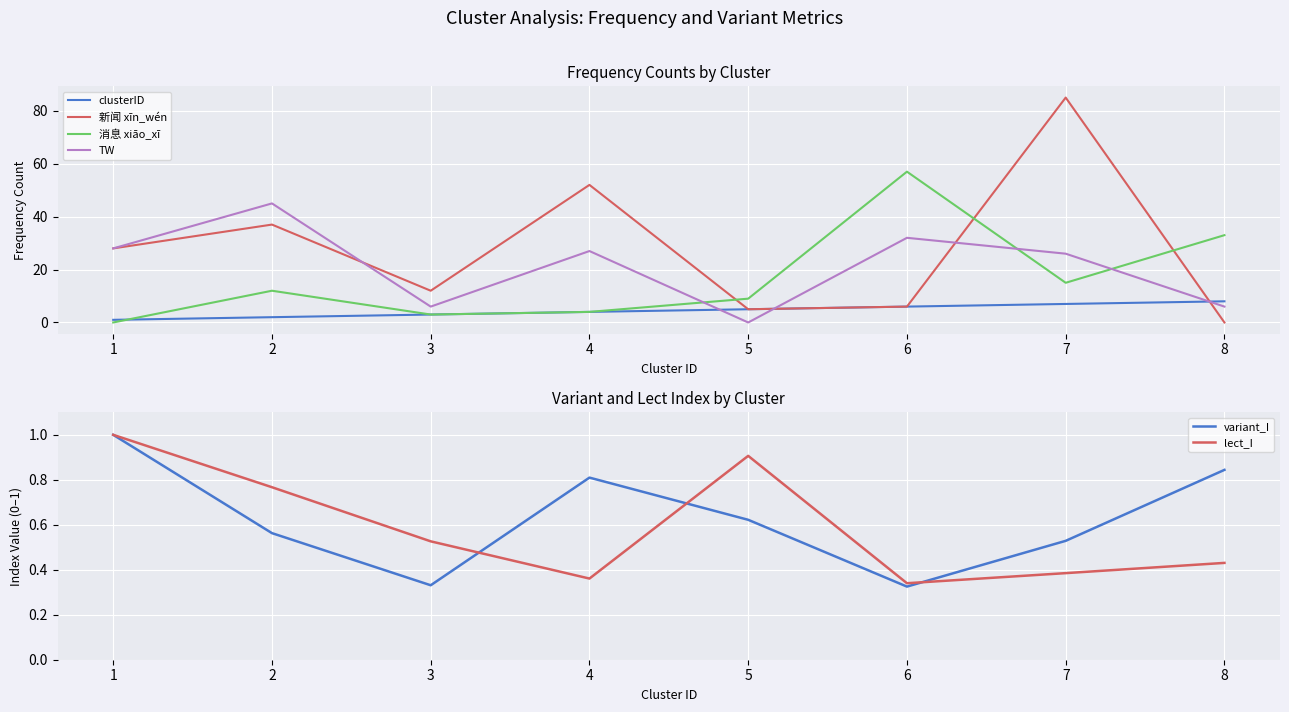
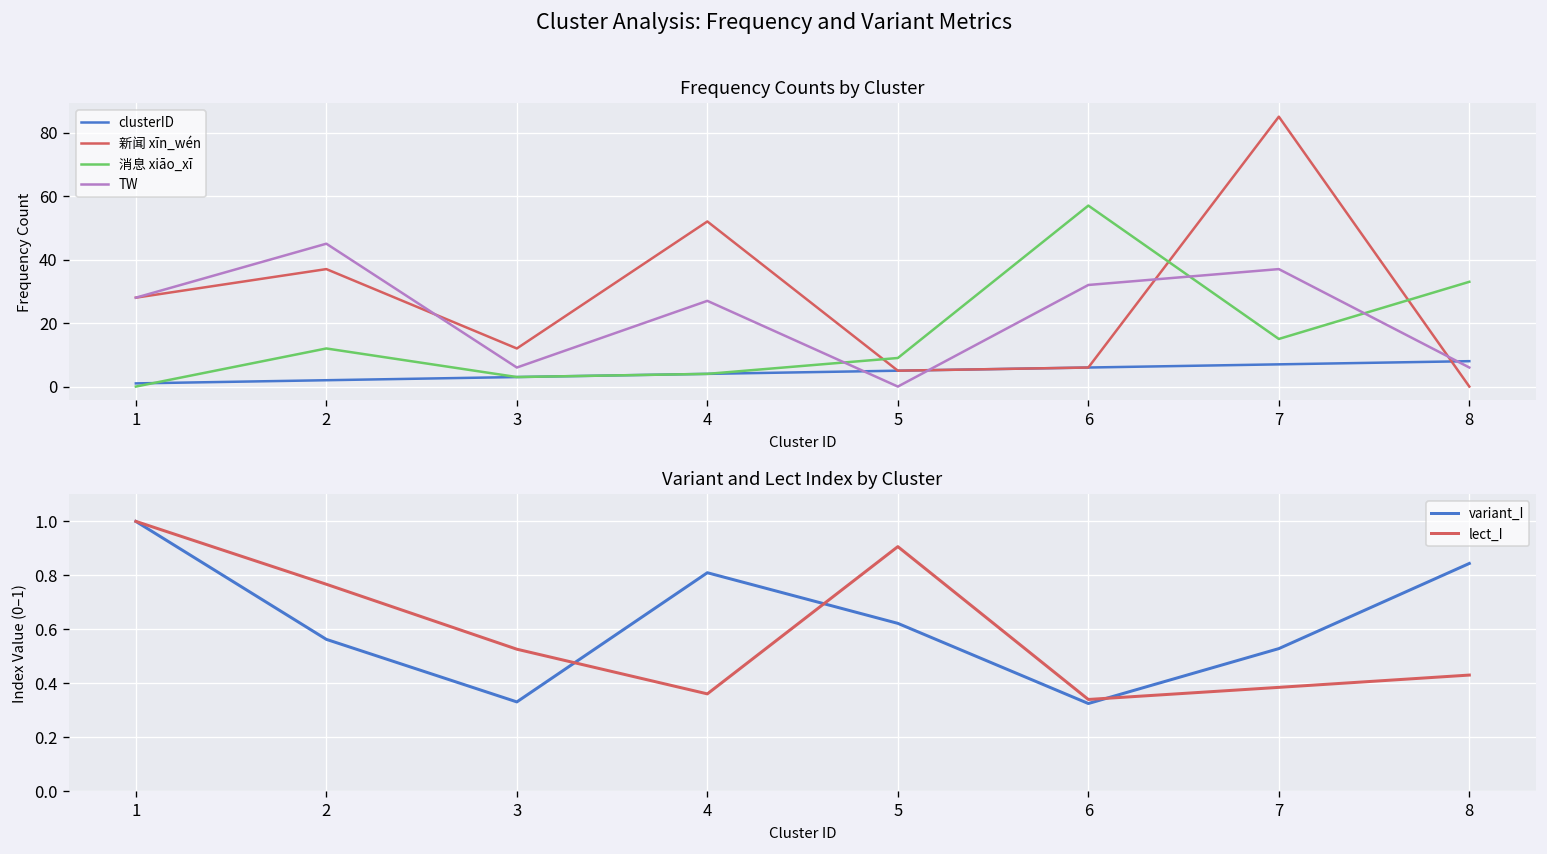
Frequency Counts by Cluster, TW, 7: 26 -> 37
